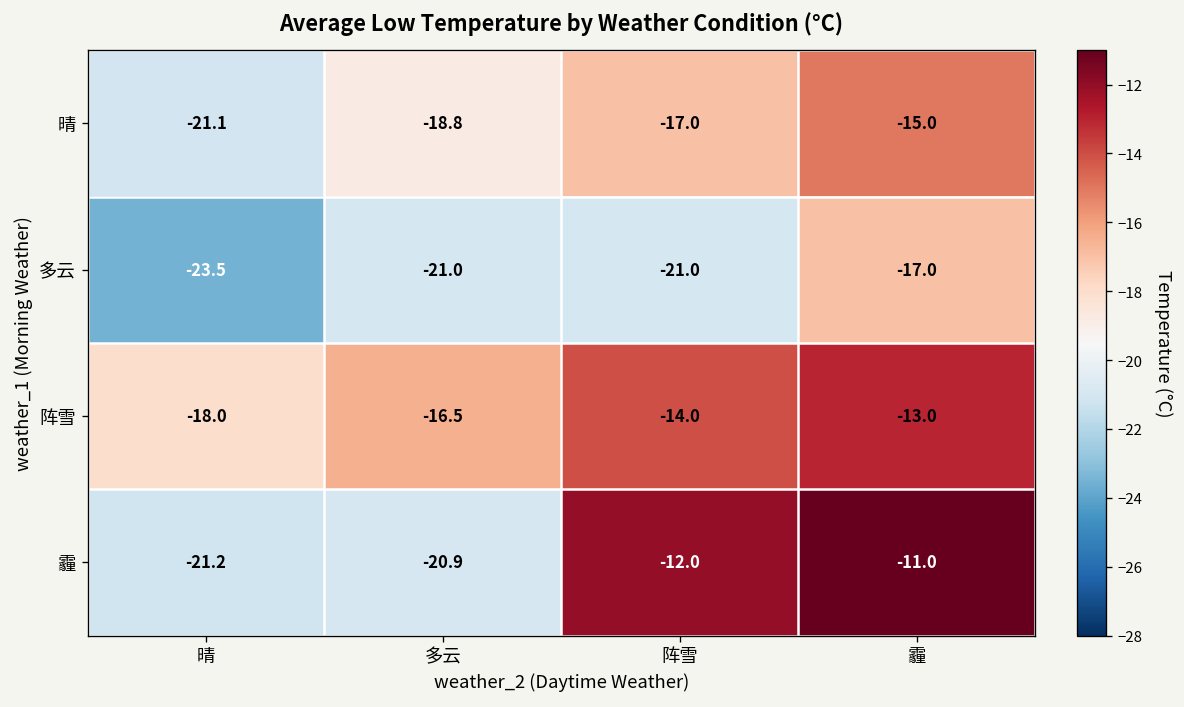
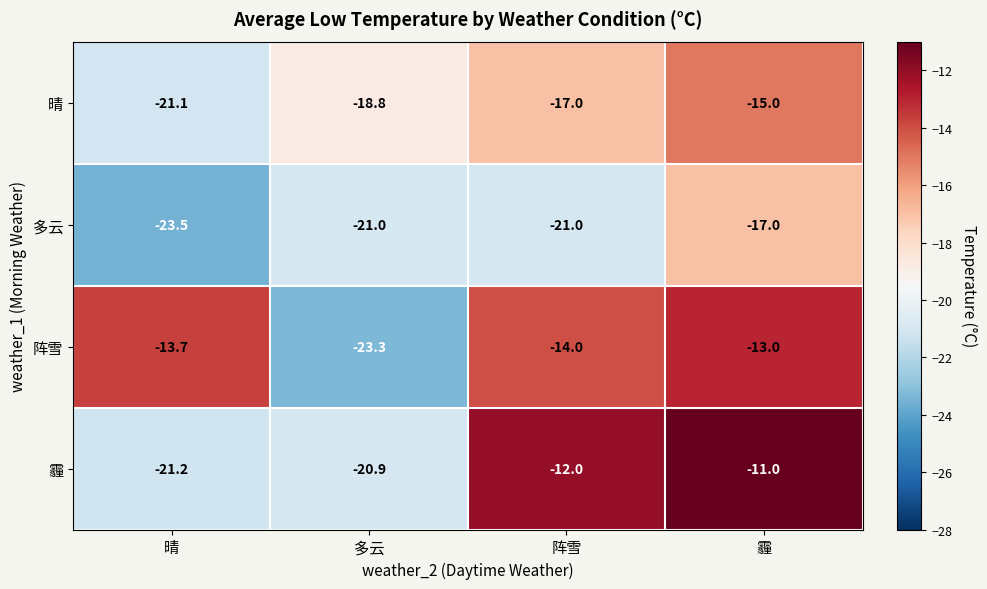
阵雪, 晴: -18.0 -> -13.7
阵雪, 多云: -16.5 -> -23.3
